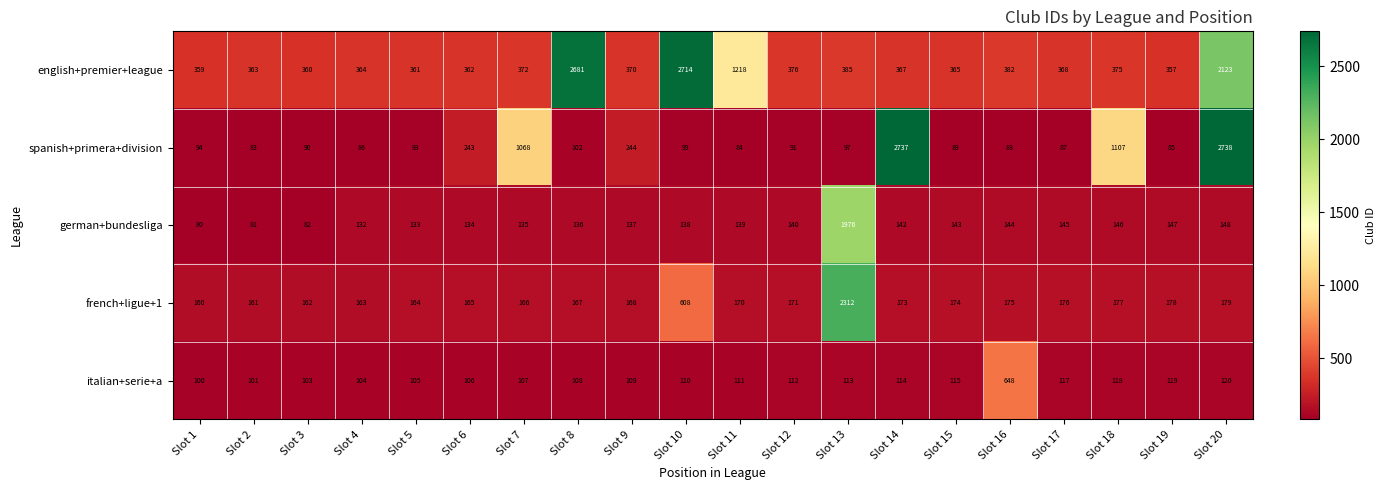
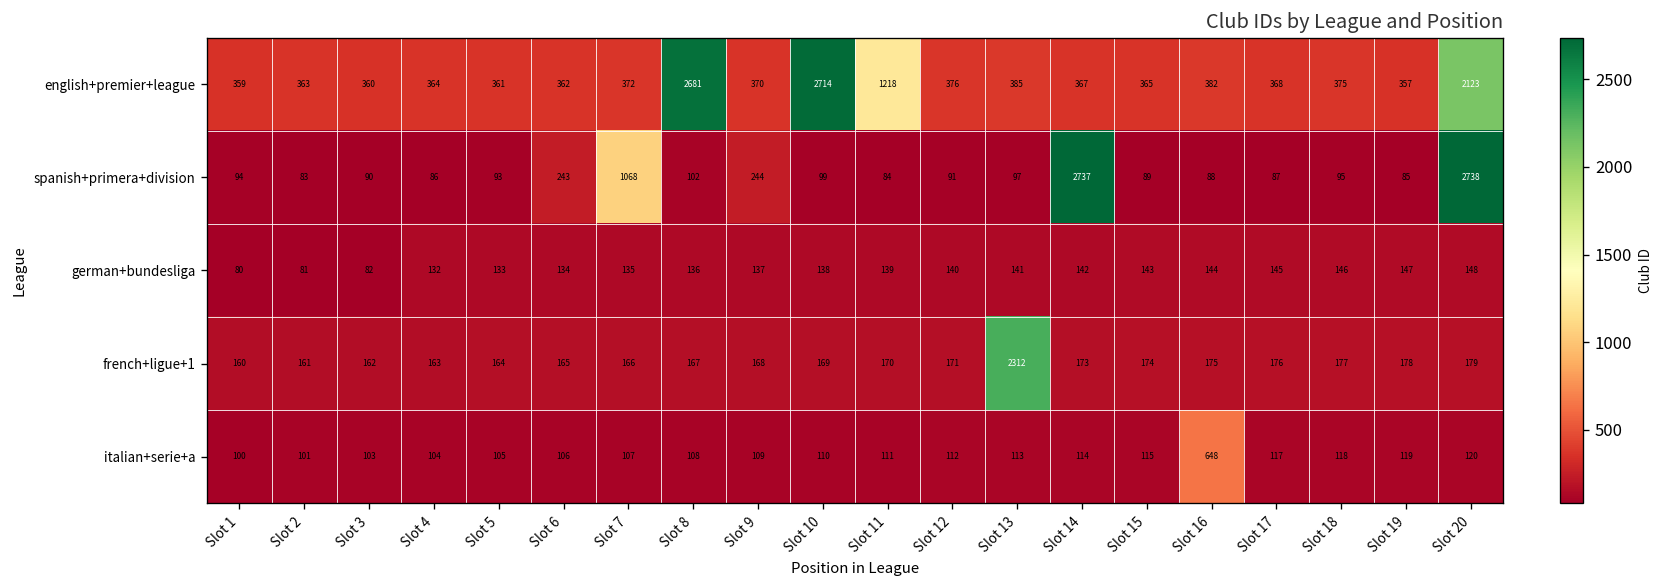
spanish+primera+division, Slot 18: 1107 -> 95
german+bundesliga, Slot 13: 1976 -> 141
french+ligue+1, Slot 10: 608 -> 169
